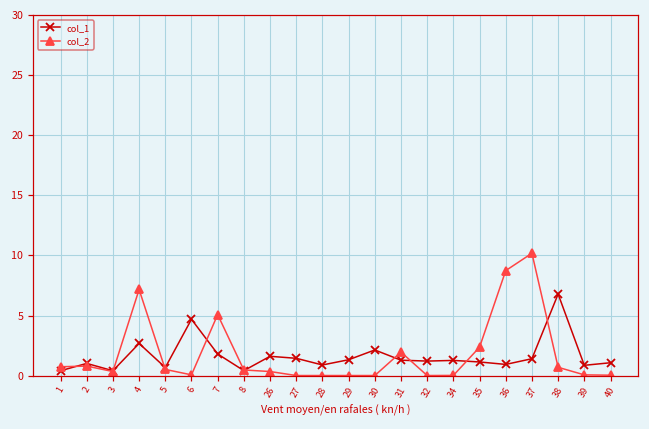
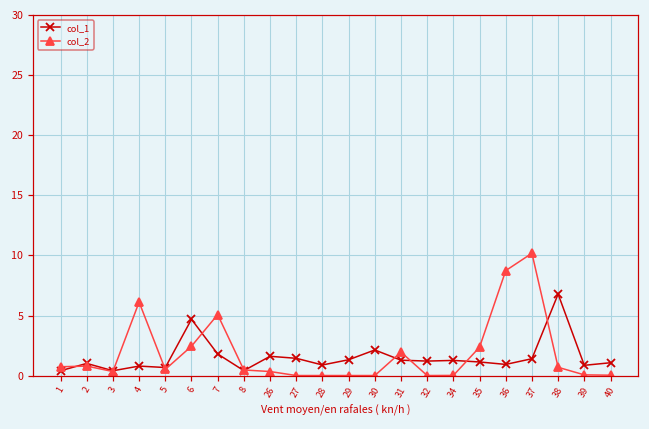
col_1, 4: 2.7 -> 0.8
col_2, 4: 7.2 -> 6.1
col_2, 6: 0.1 -> 2.4
